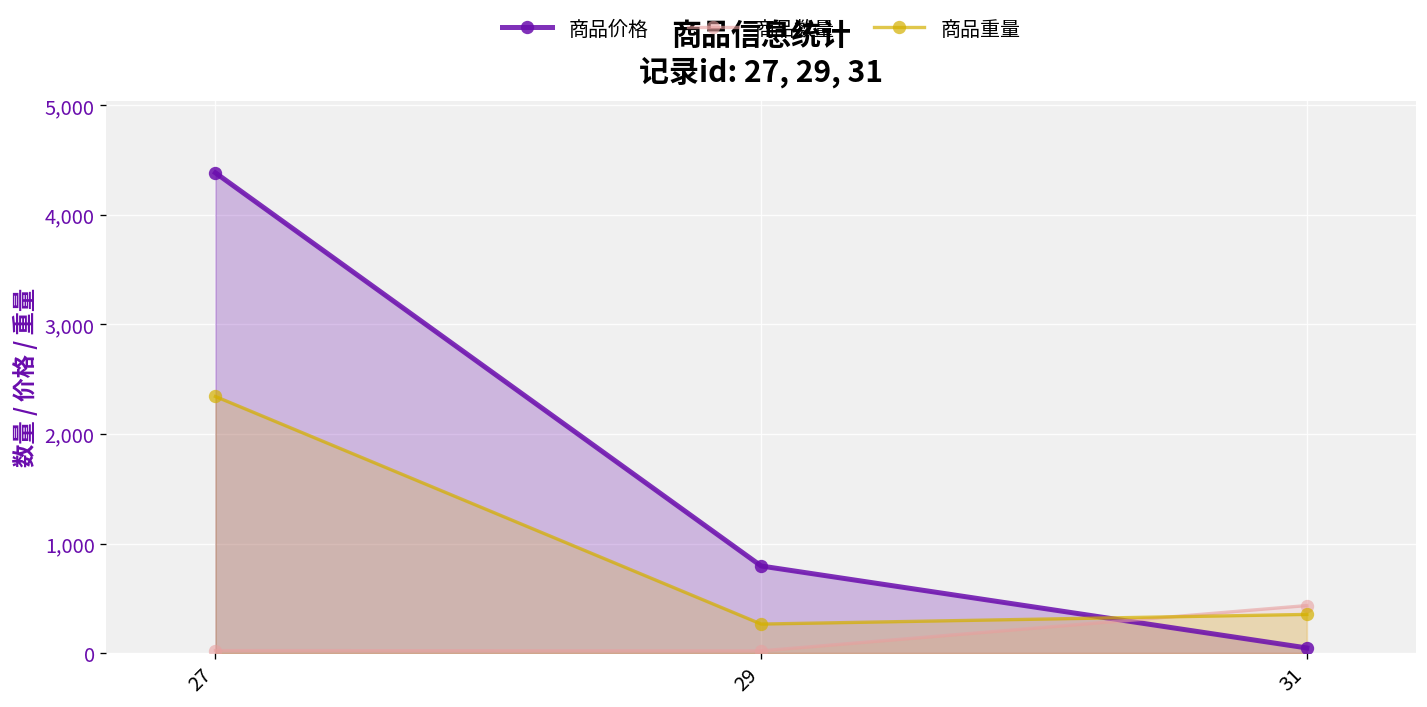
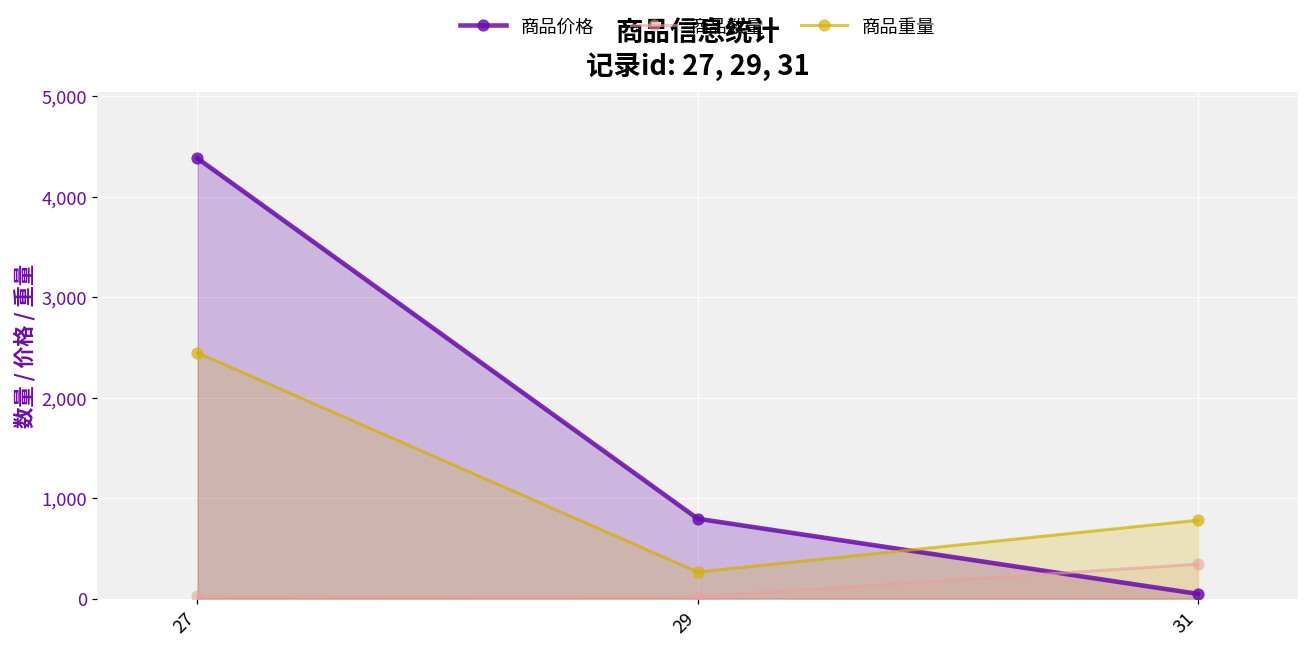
商品重量, 27: 2,300 -> 2,400
商品数量, 31: 400 -> 300
商品重量, 31: 400 -> 800
